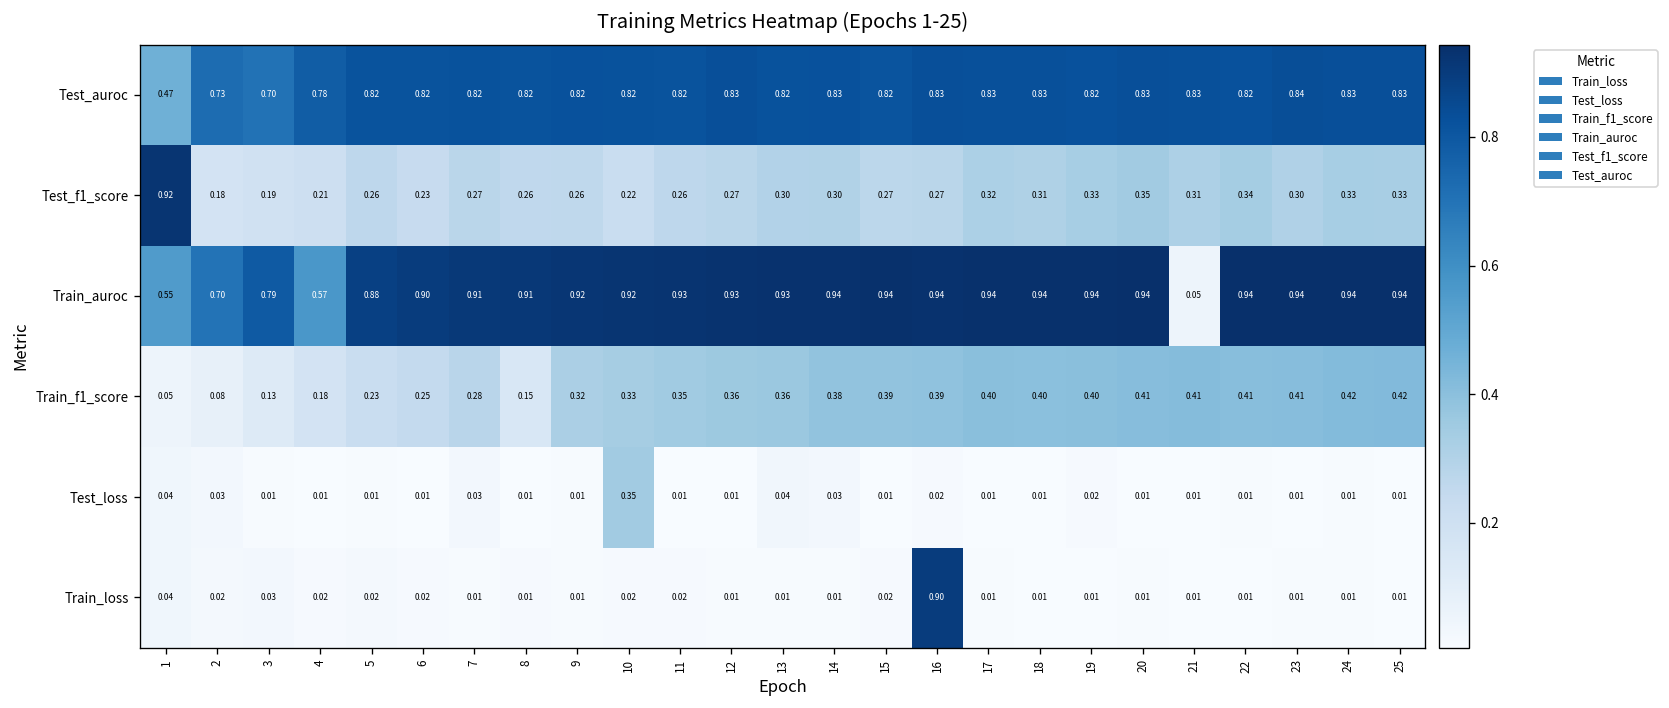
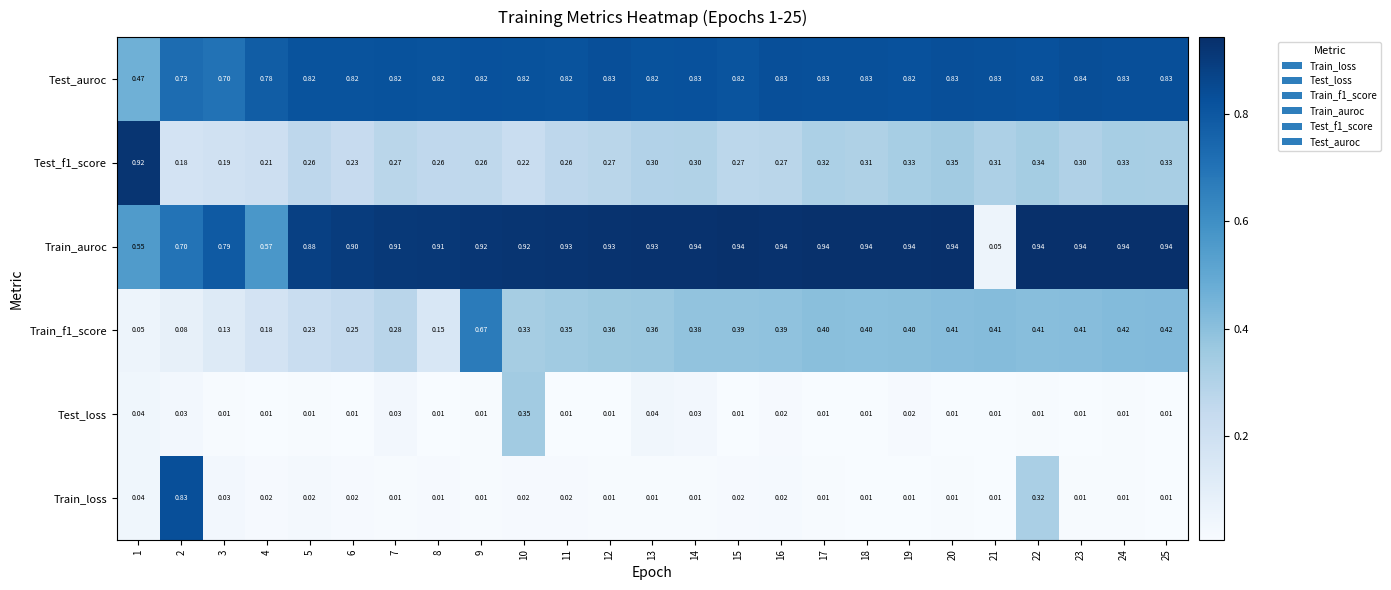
Train_f1_score, 9: 0.32 -> 0.67
Train_loss, 2: 0.02 -> 0.83
Train_loss, 16: 0.90 -> 0.02
Train_loss, 22: 0.01 -> 0.32
